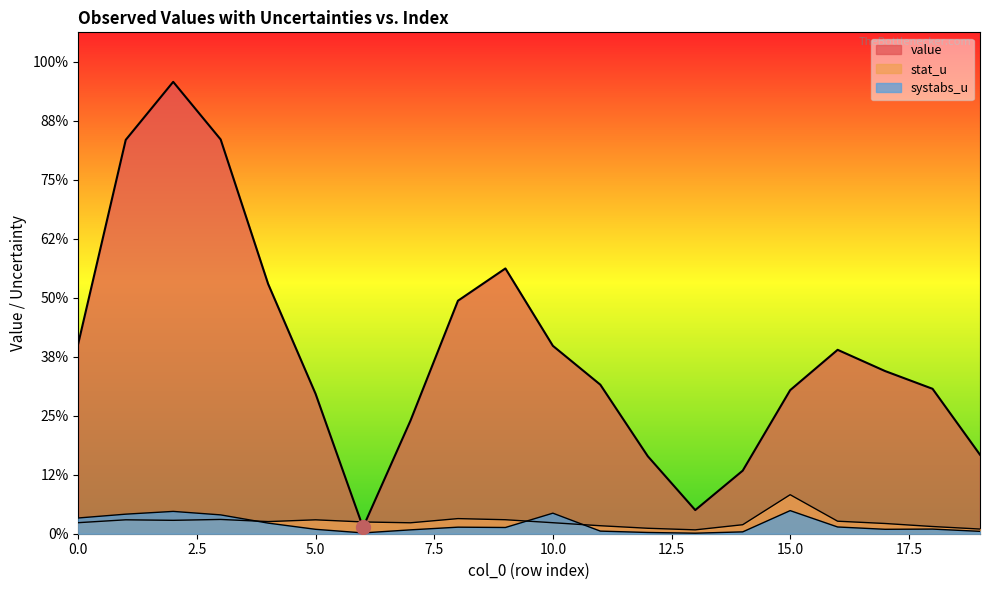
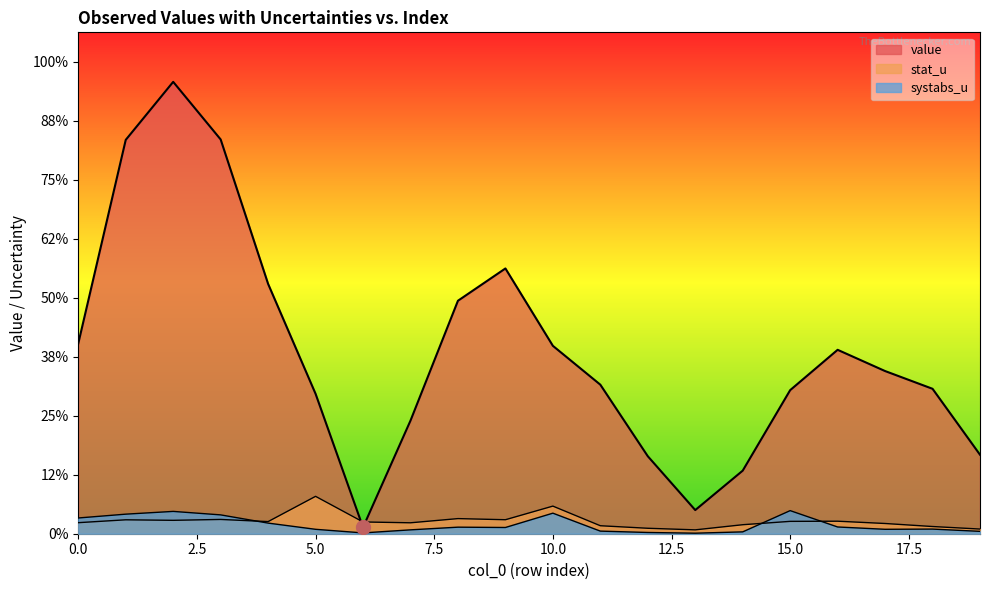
stat_u, 5.0: 3% -> 8%
stat_u, 10.0: 2% -> 6%
stat_u, 15.0: 8% -> 3%
